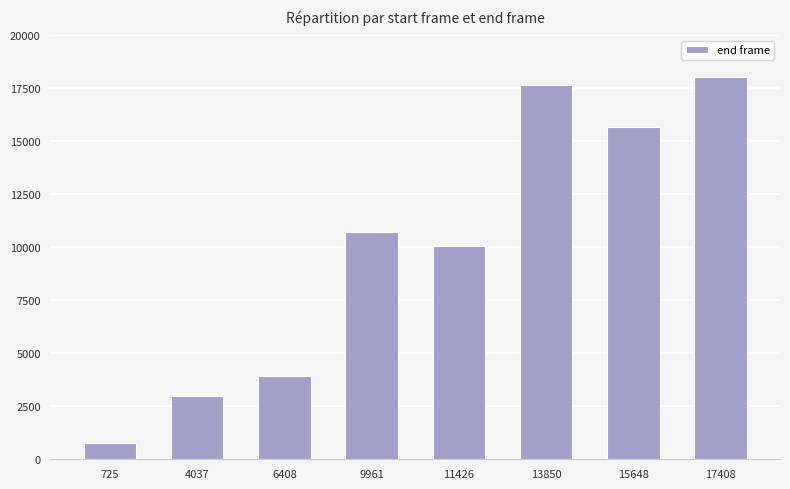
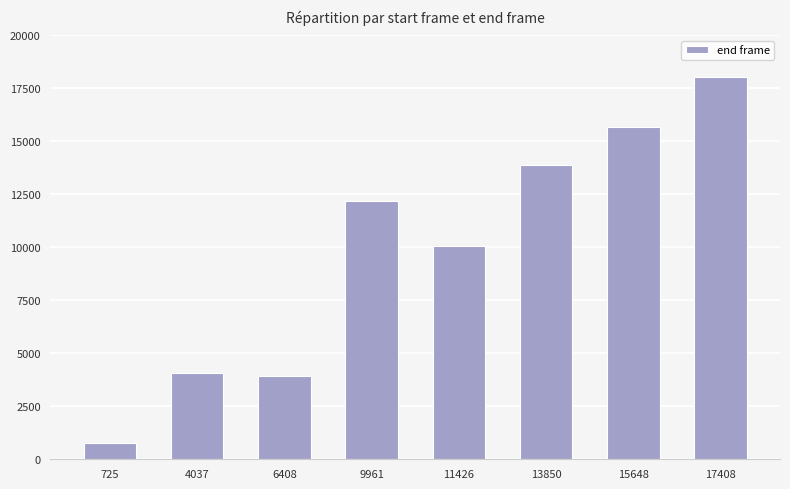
4037: 3000 -> 4000
9961: 10700 -> 12200
13850: 17700 -> 13900
